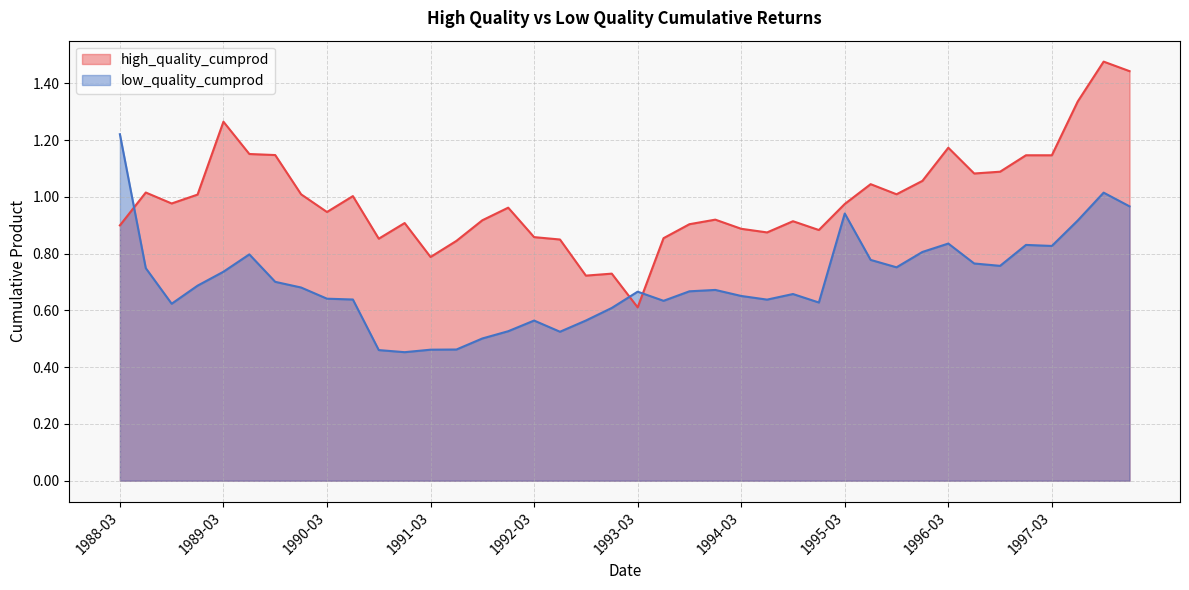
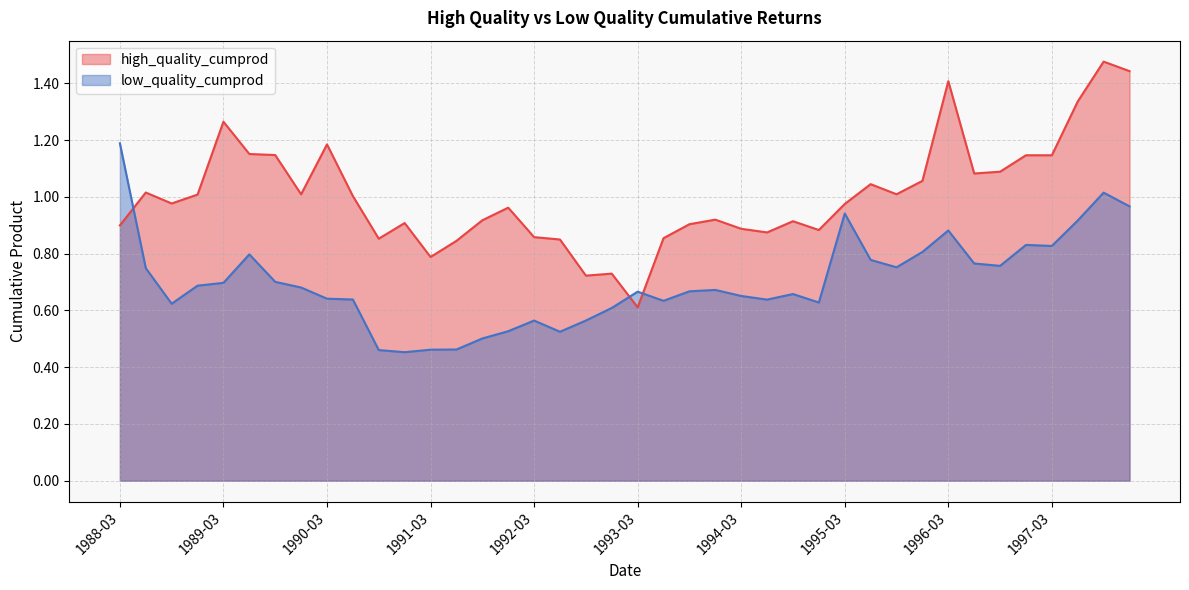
low_quality_cumprod, 1988-03: 1.22 -> 1.19
low_quality_cumprod, 1989-03: 0.74 -> 0.70
high_quality_cumprod, 1990-03: 0.95 -> 1.18
high_quality_cumprod, 1996-03: 1.17 -> 1.41
low_quality_cumprod, 1996-03: 0.84 -> 0.88
